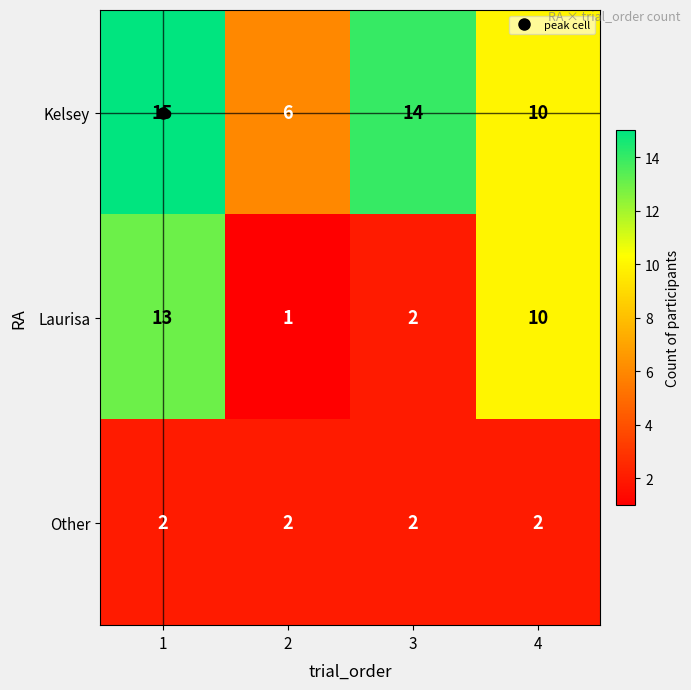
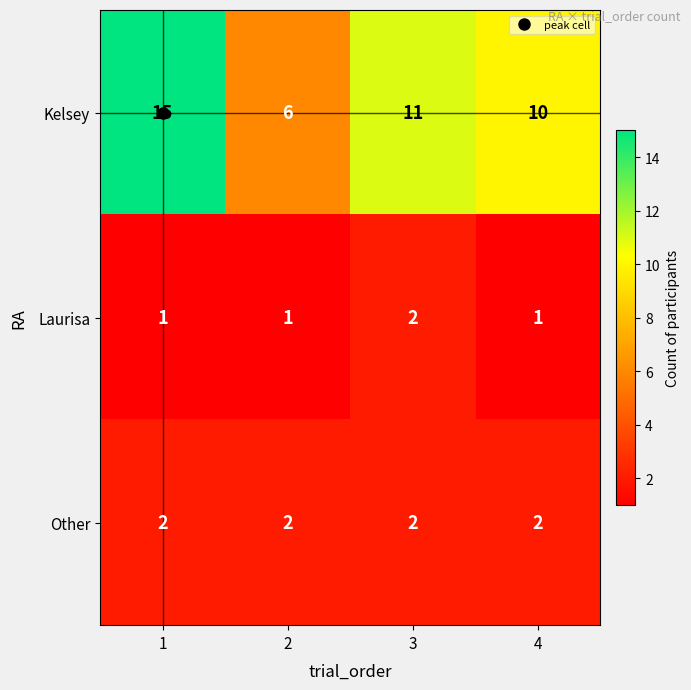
Kelsey, 3: 14 -> 11
Laurisa, 1: 13 -> 1
Laurisa, 4: 10 -> 1
